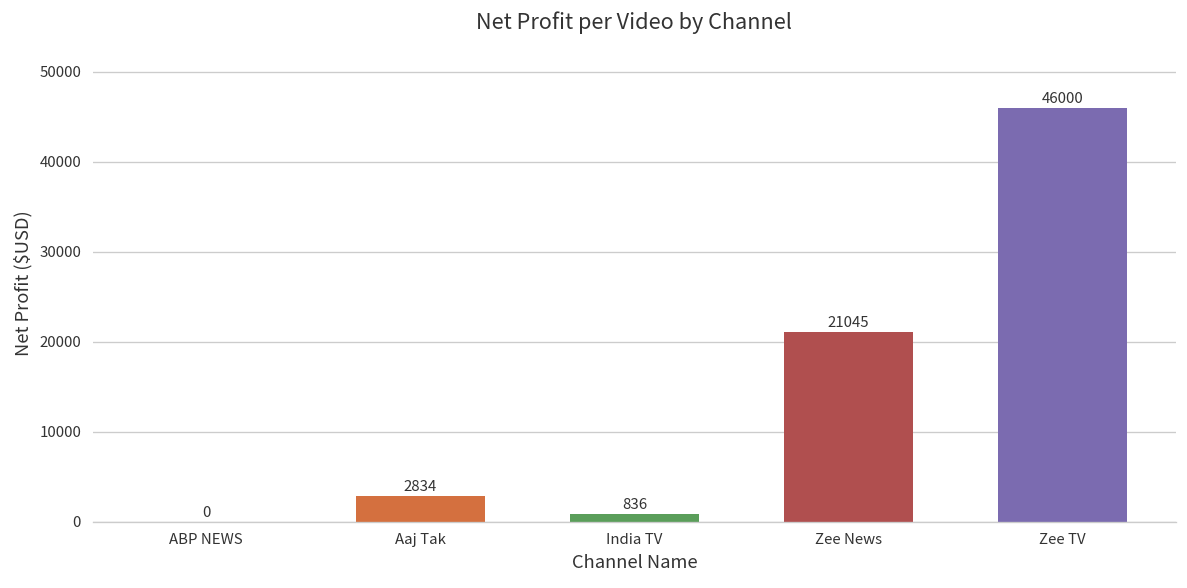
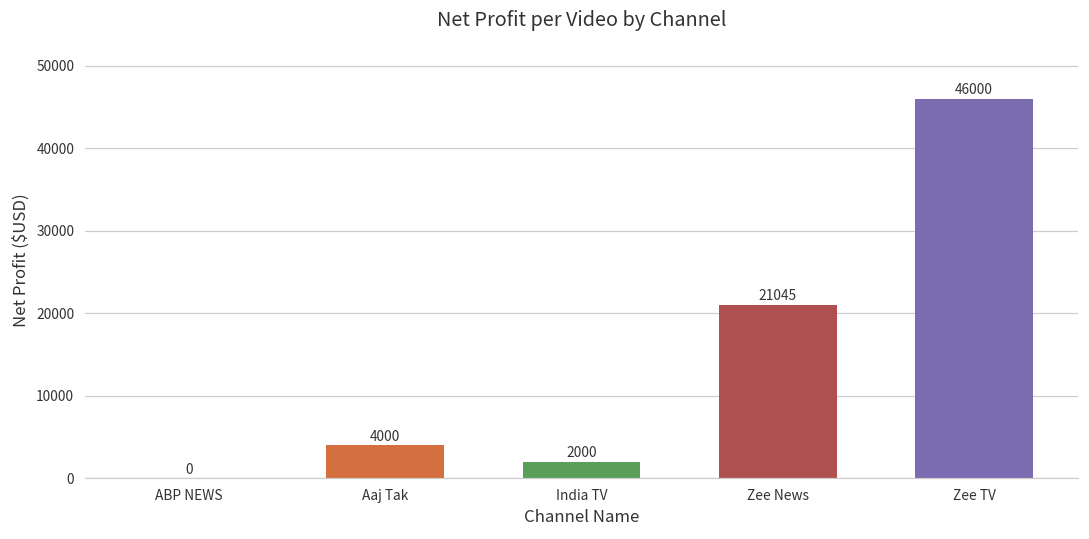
Aaj Tak: 2834 -> 4000
India TV: 836 -> 2000
